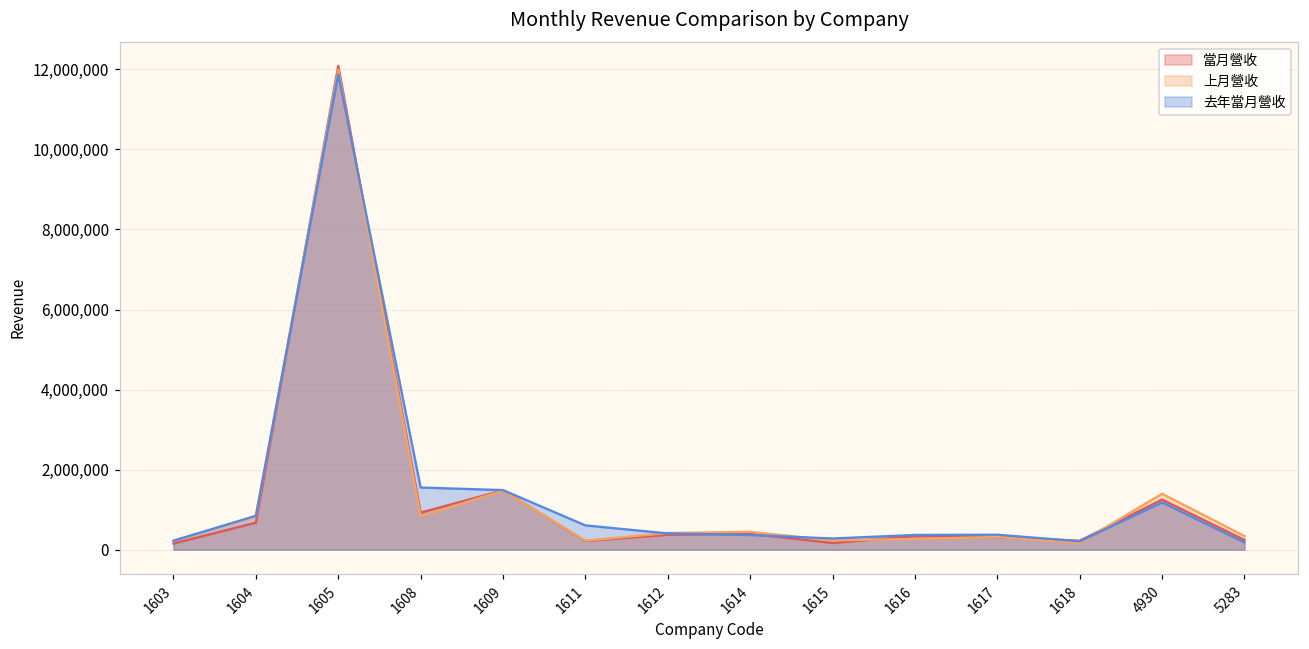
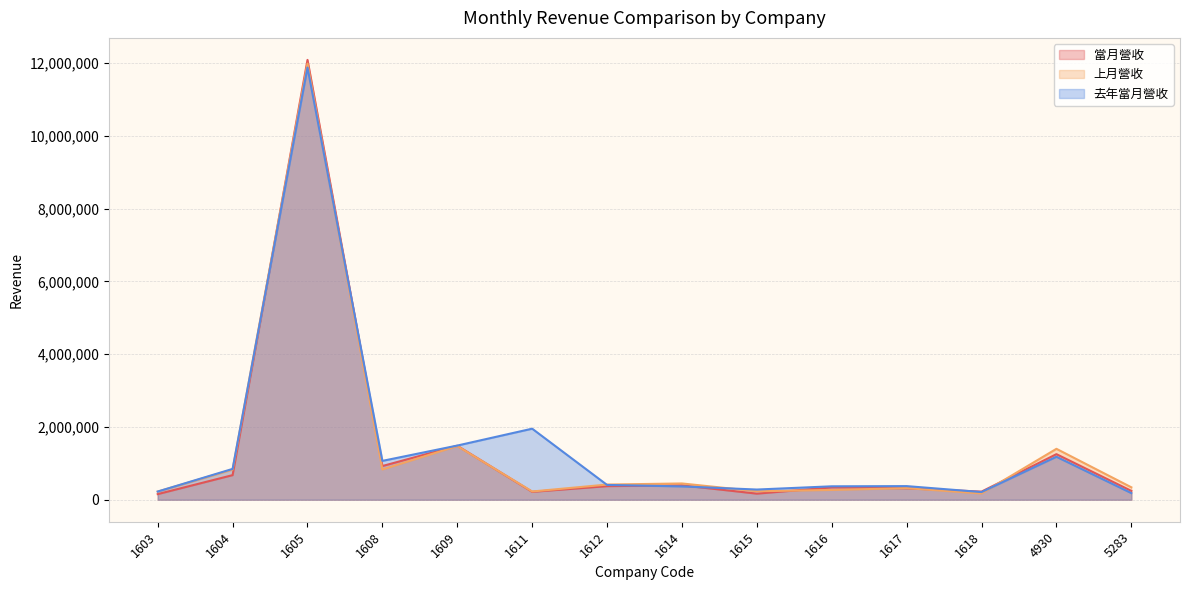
去年當月營收, 1608: 1,600,000 -> 1,100,000
去年當月營收, 1611: 600,000 -> 2,000,000
